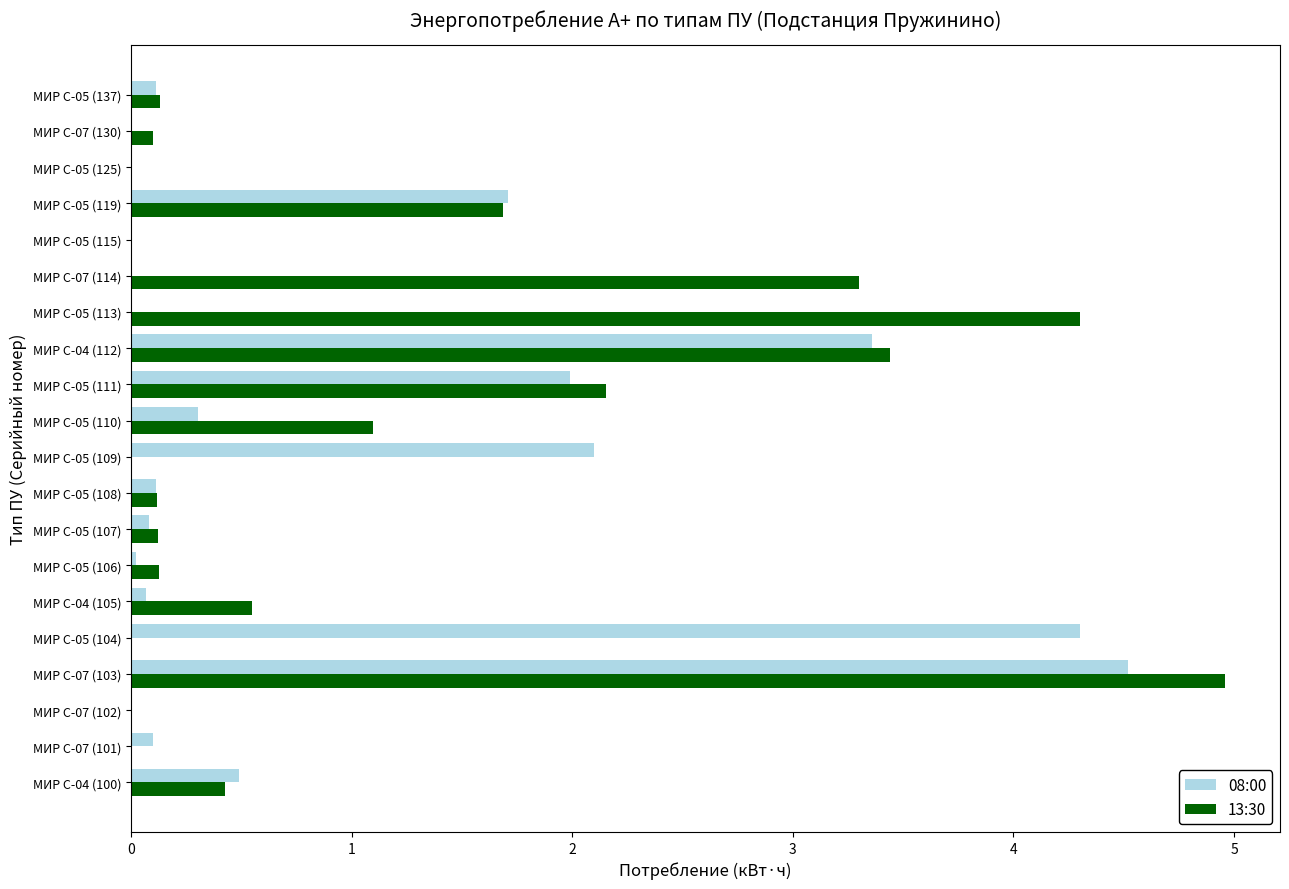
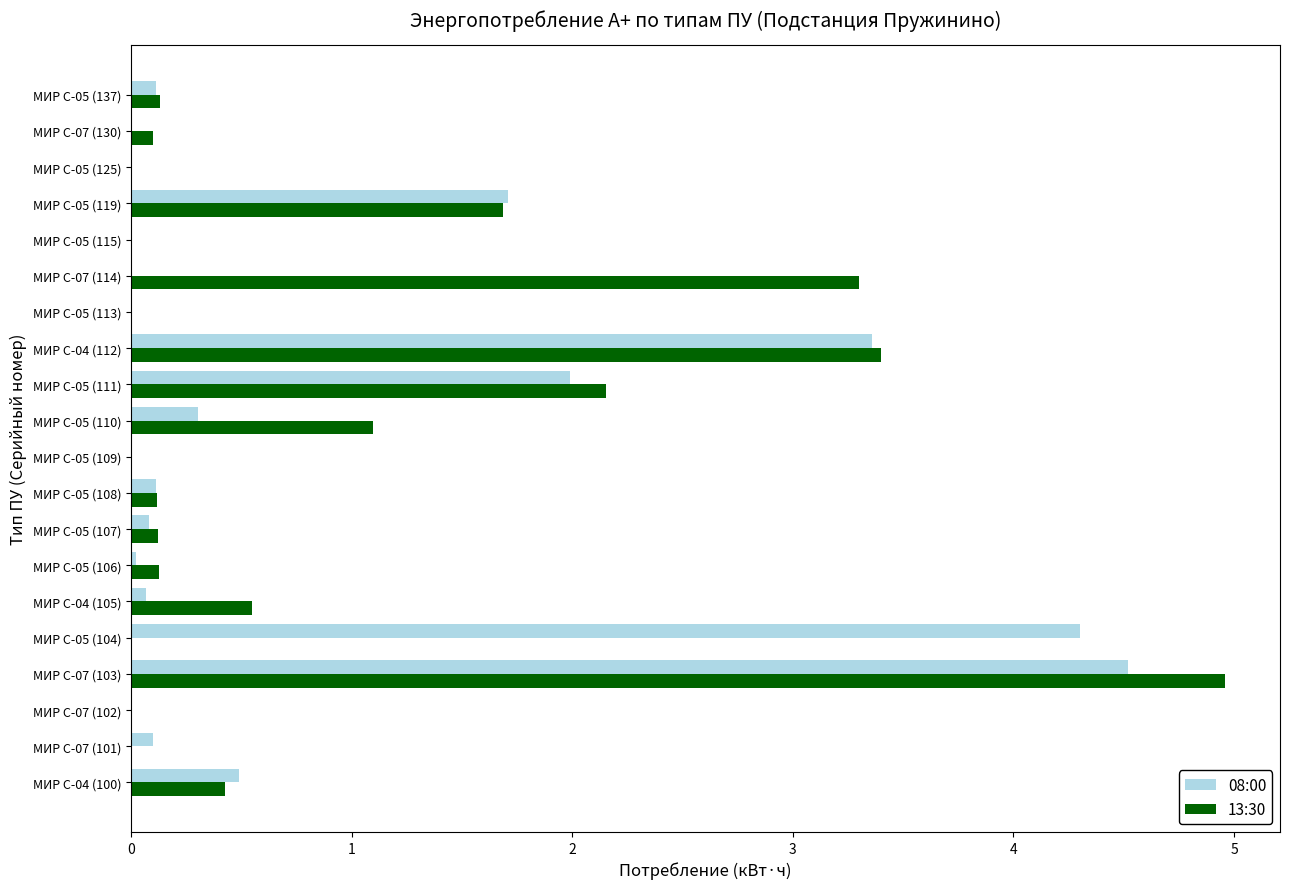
13:30, МИР С-05 (113): 4.3 -> 0.0
13:30, МИР С-04 (112): 3.44 -> 3.40
08:00, МИР С-05 (109): 2.1 -> 0.0
